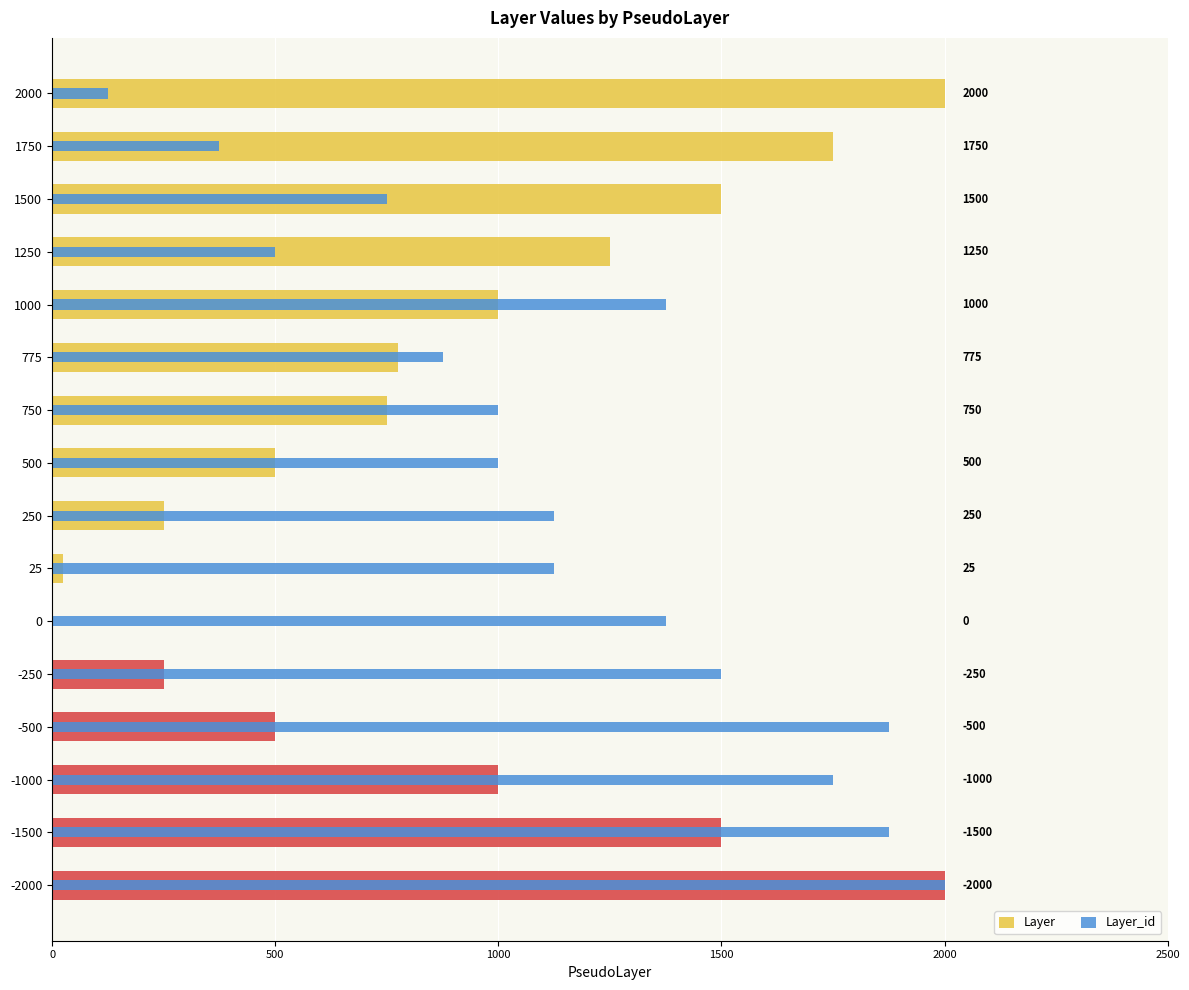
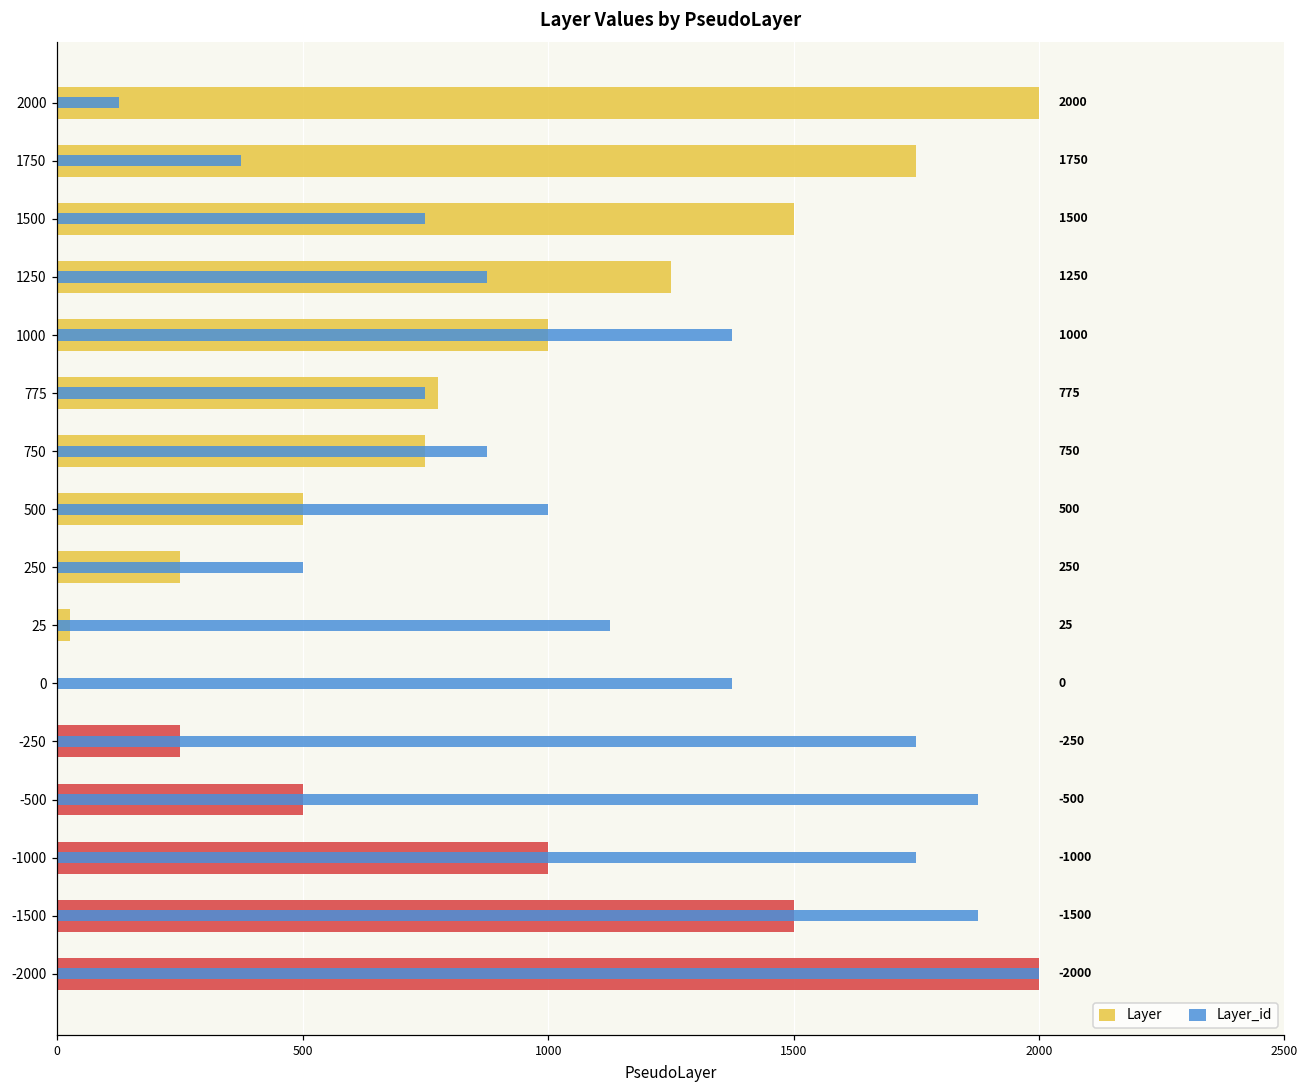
Layer_id, 1250: 500 -> 880
Layer_id, 775: 880 -> 750
Layer_id, 750: 1000 -> 880
Layer_id, 250: 1130 -> 500
Layer_id, -250: 1500 -> 1750
